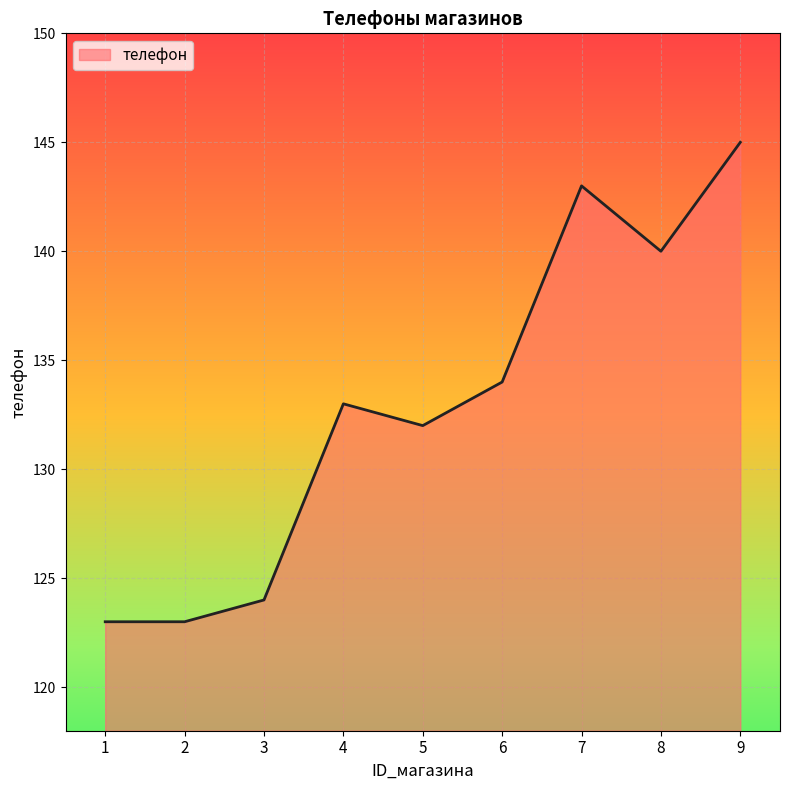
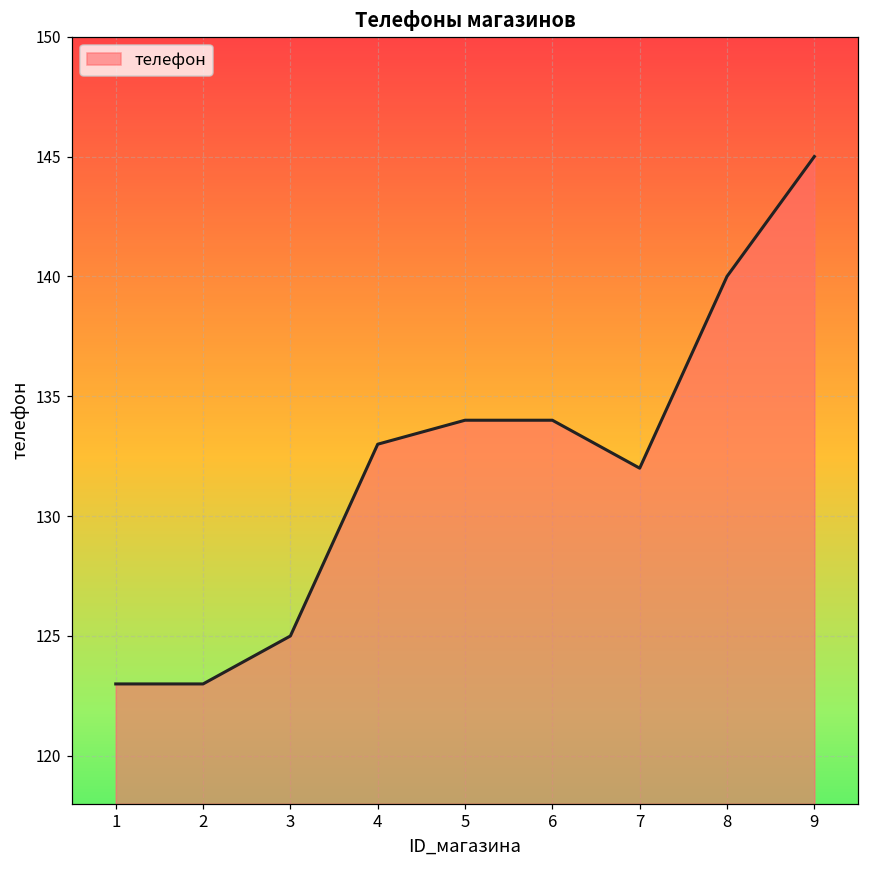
3: 124 -> 125
5: 132 -> 134
7: 143 -> 132
